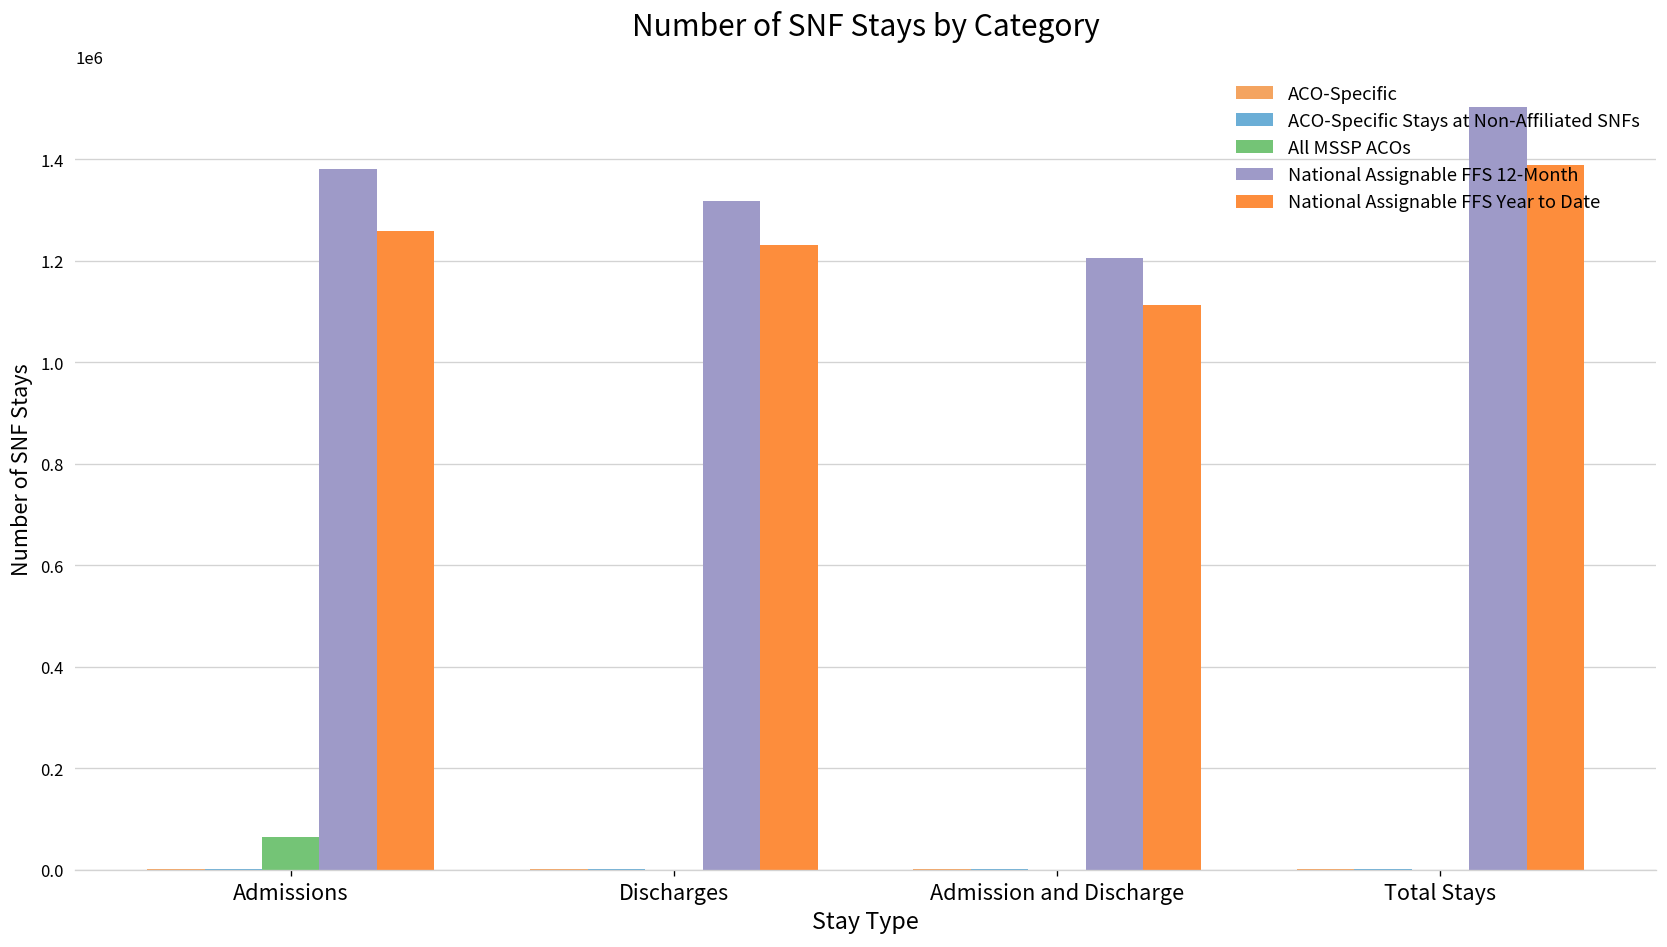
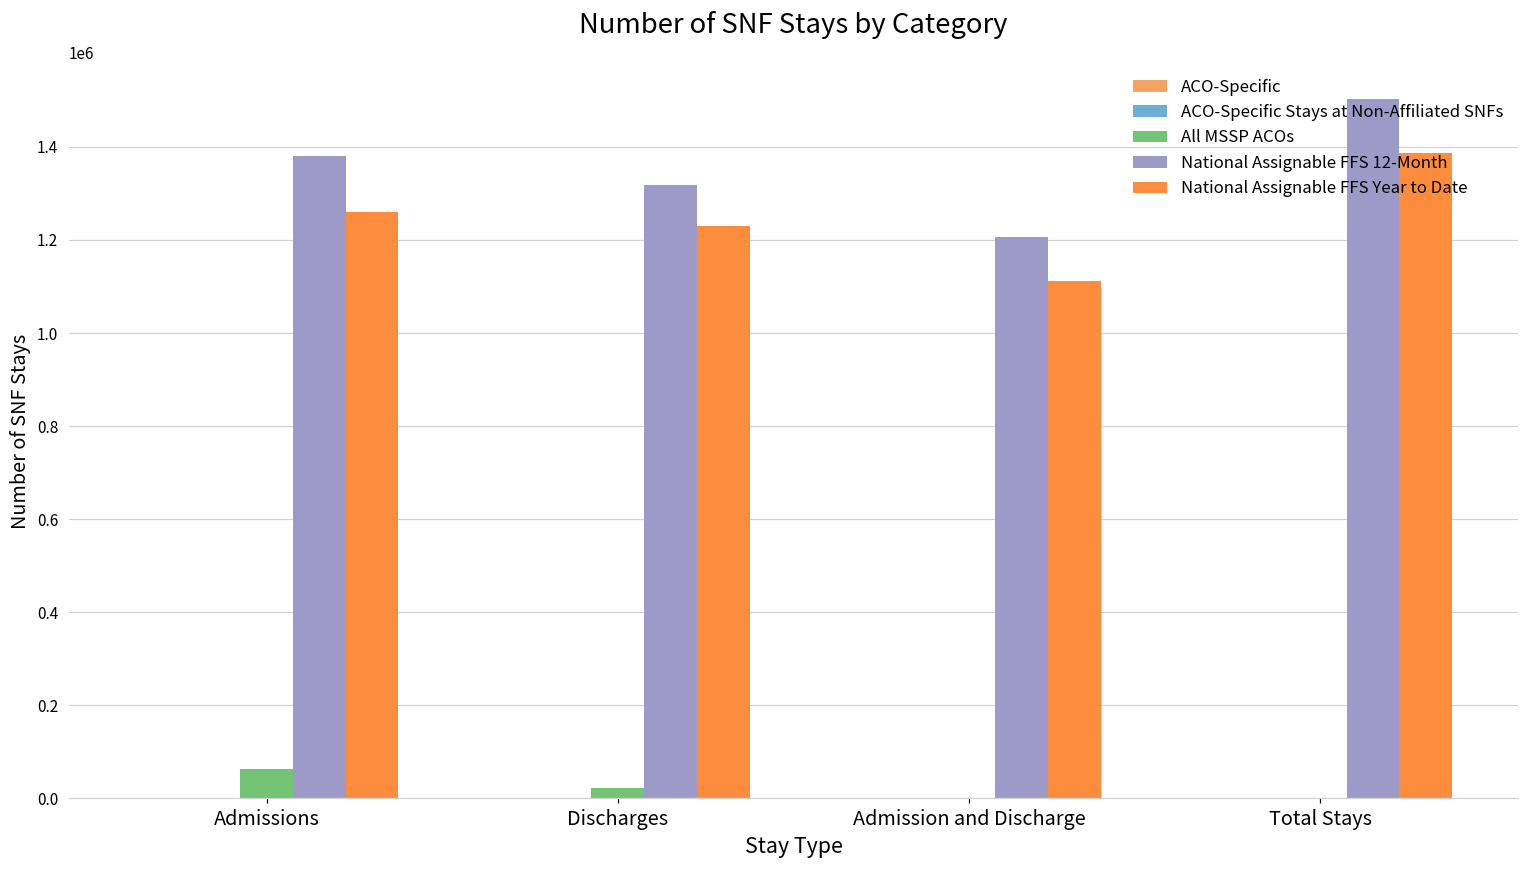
All MSSP ACOs, Discharges: 0 -> 20000
